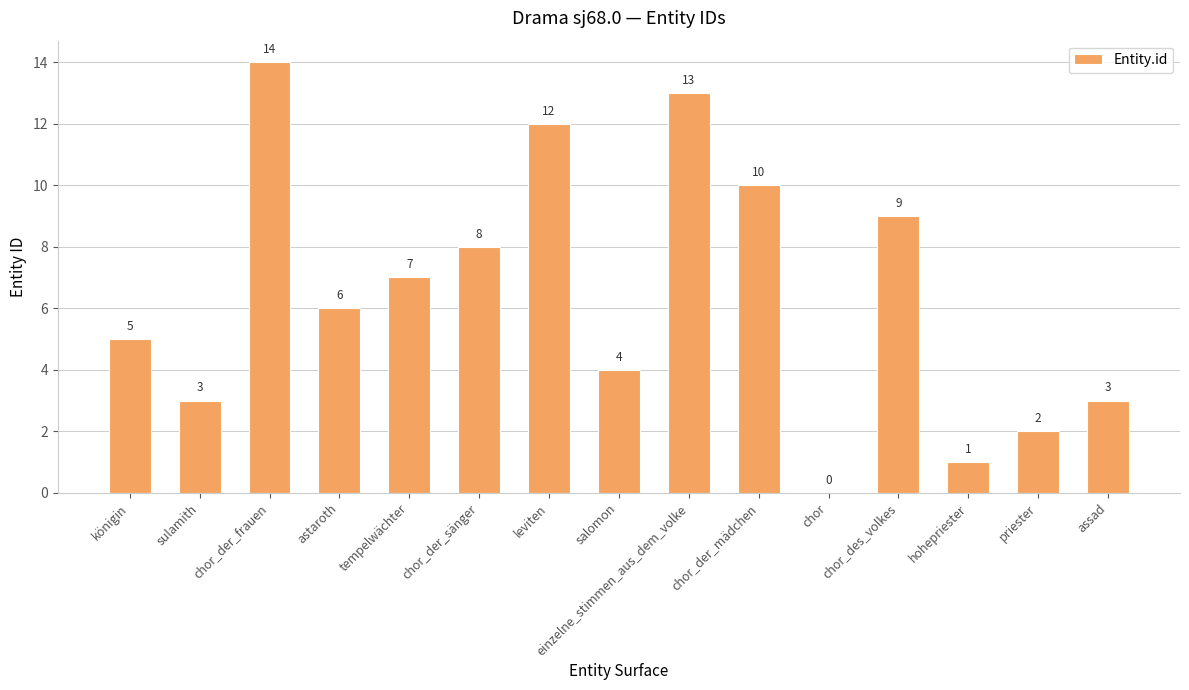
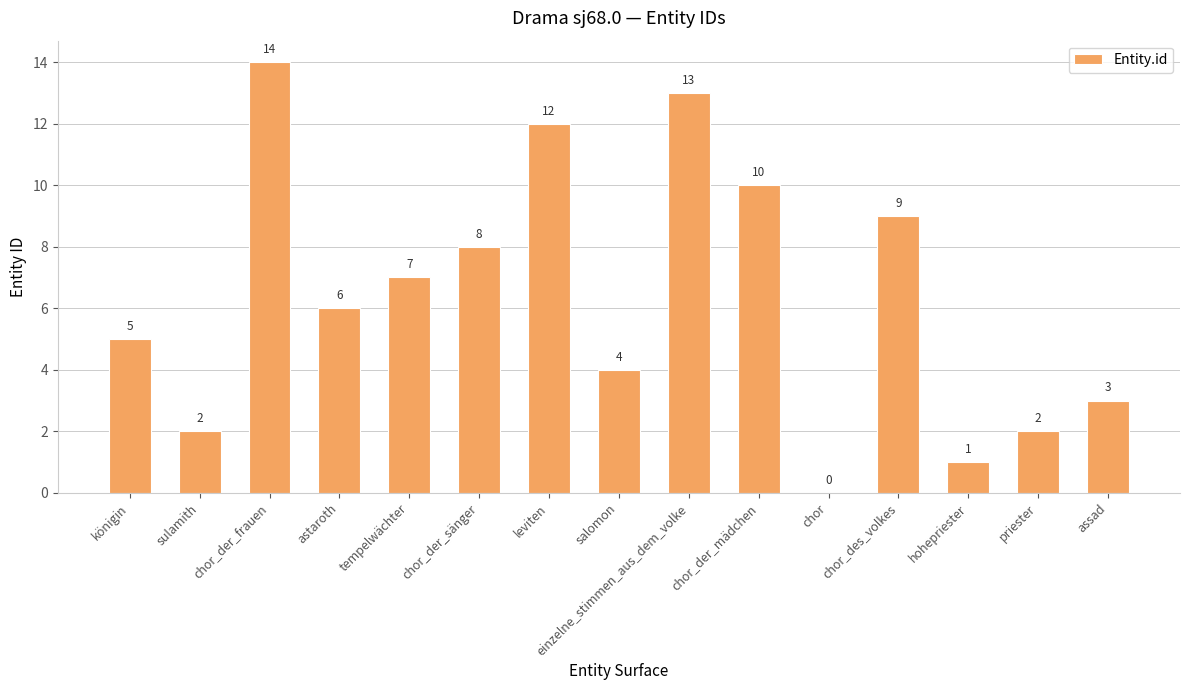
sulamith: 3 -> 2
